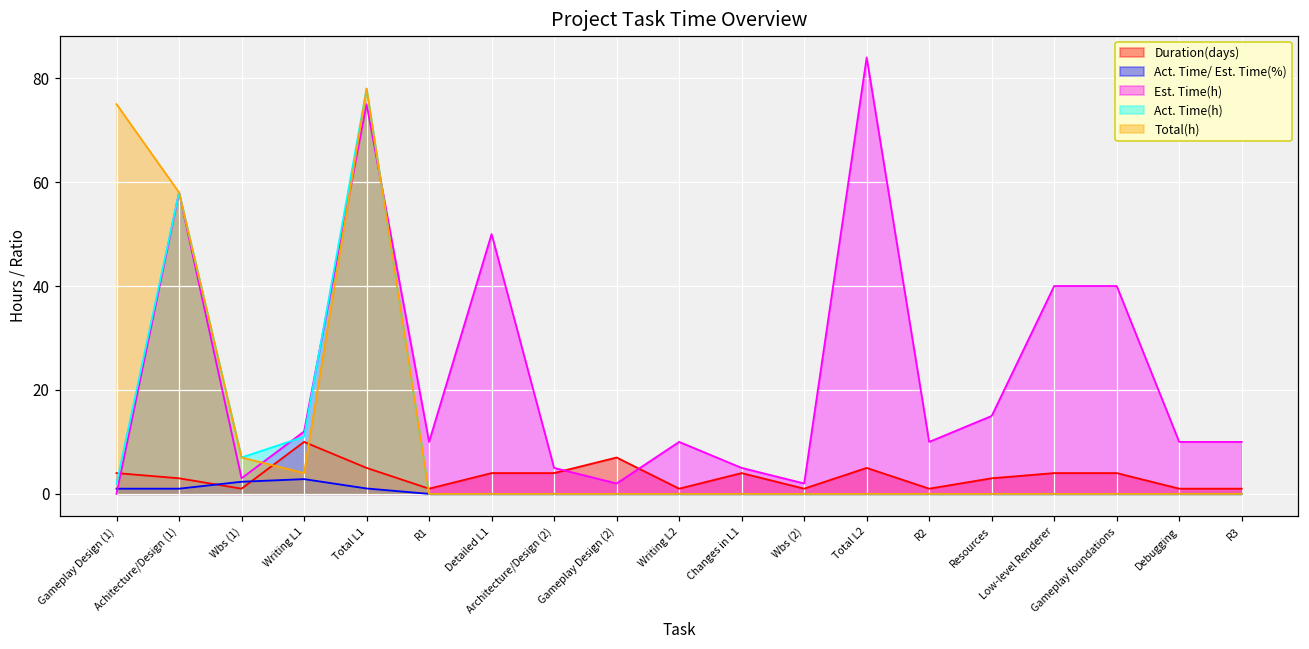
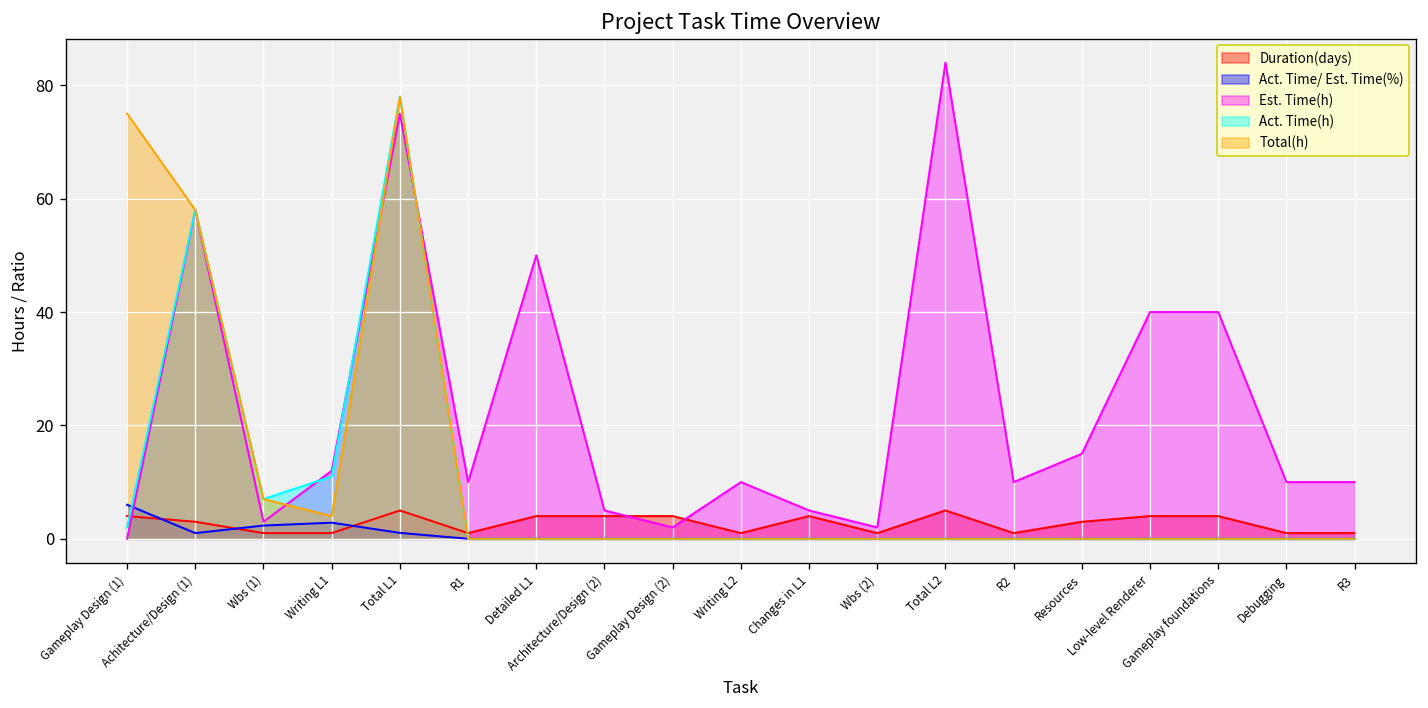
Act. Time/ Est. Time(%), Gameplay Design (1): 1 -> 6
Duration(days), Writing L1: 10 -> 1
Duration(days), Gameplay Design (2): 7 -> 4
